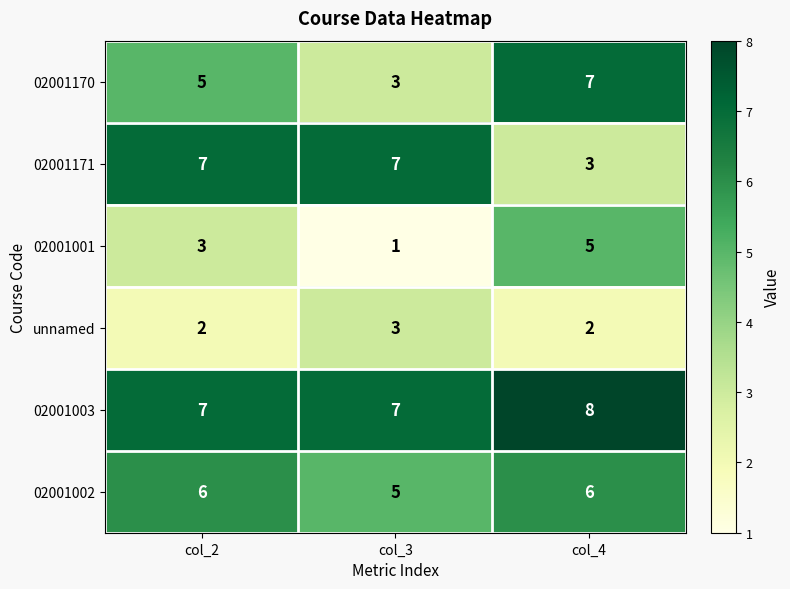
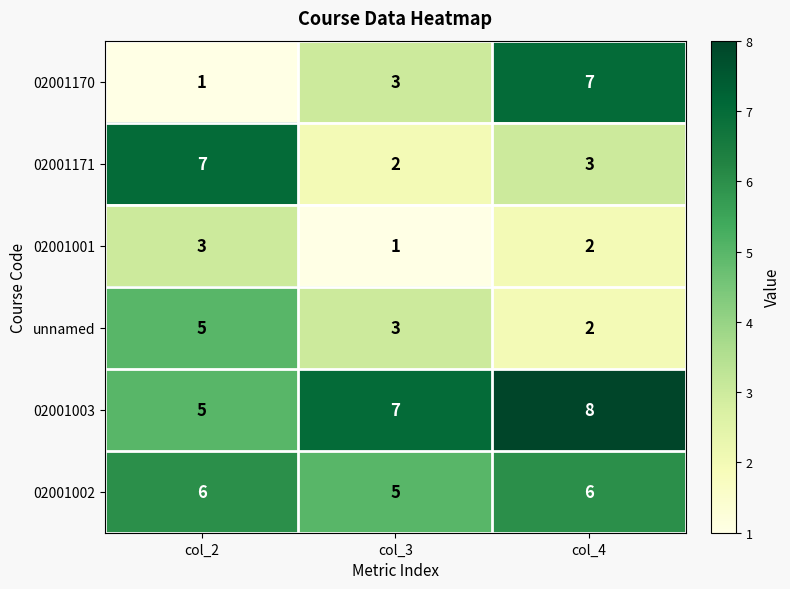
02001170, col_2: 5 -> 1
02001171, col_3: 7 -> 2
02001001, col_4: 5 -> 2
unnamed, col_2: 2 -> 5
02001003, col_2: 7 -> 5
